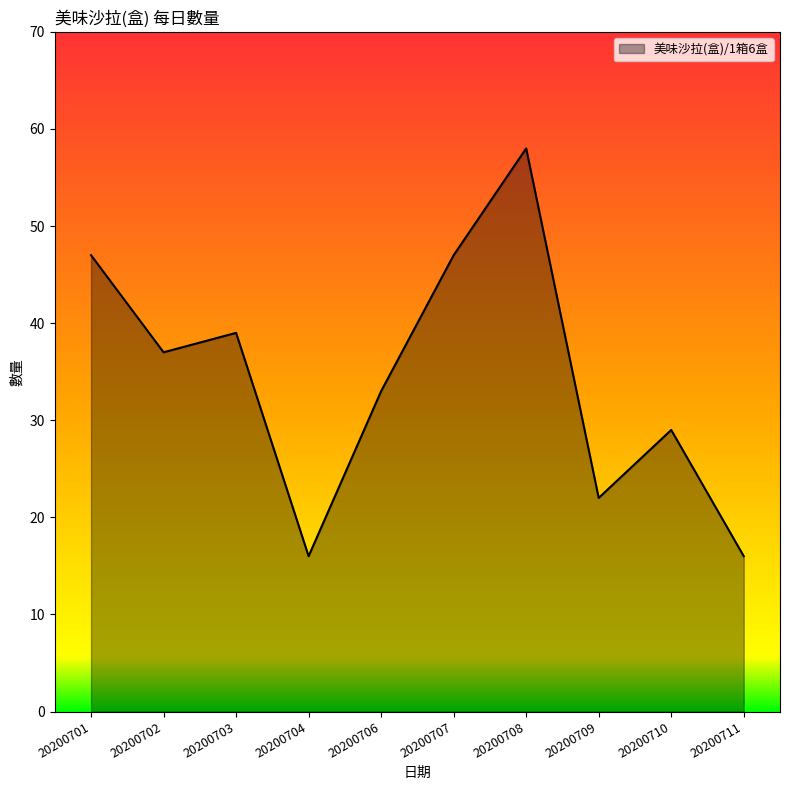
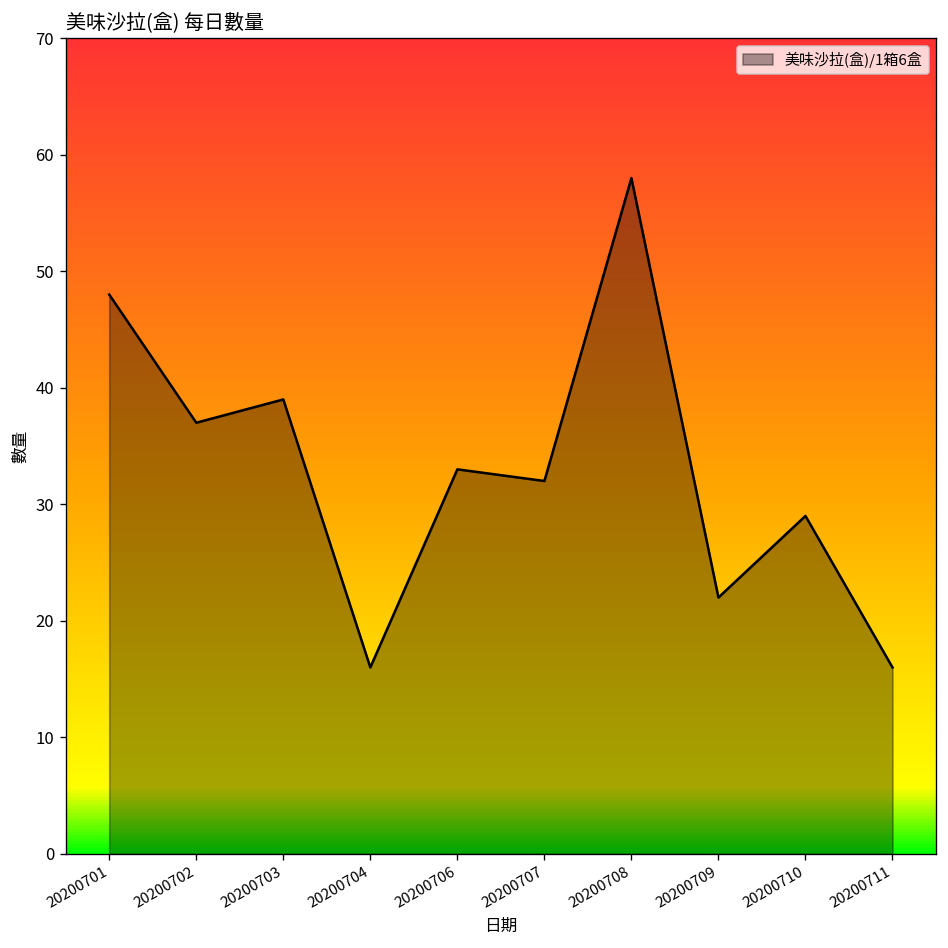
20200701: 47 -> 48
20200707: 47 -> 32
